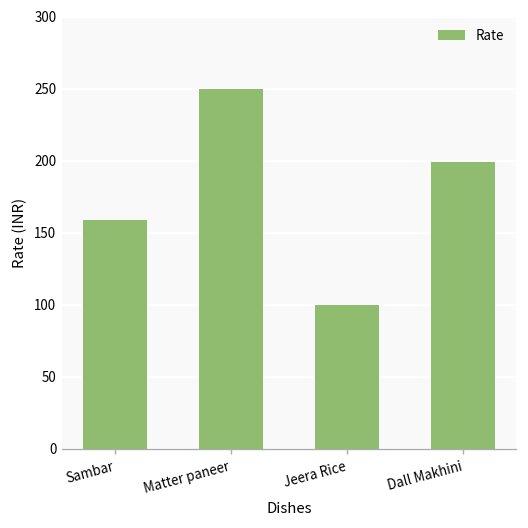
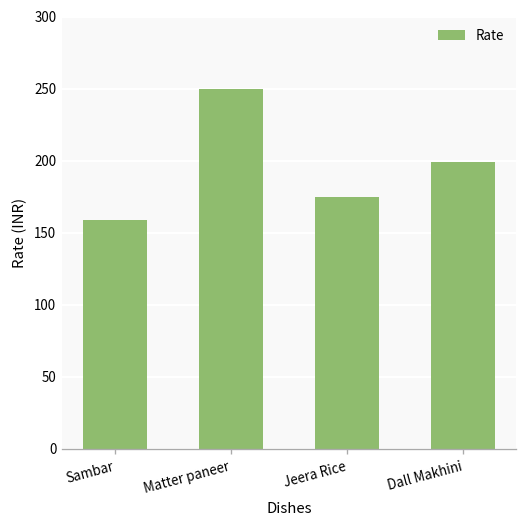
Jeera Rice: 100 -> 175
